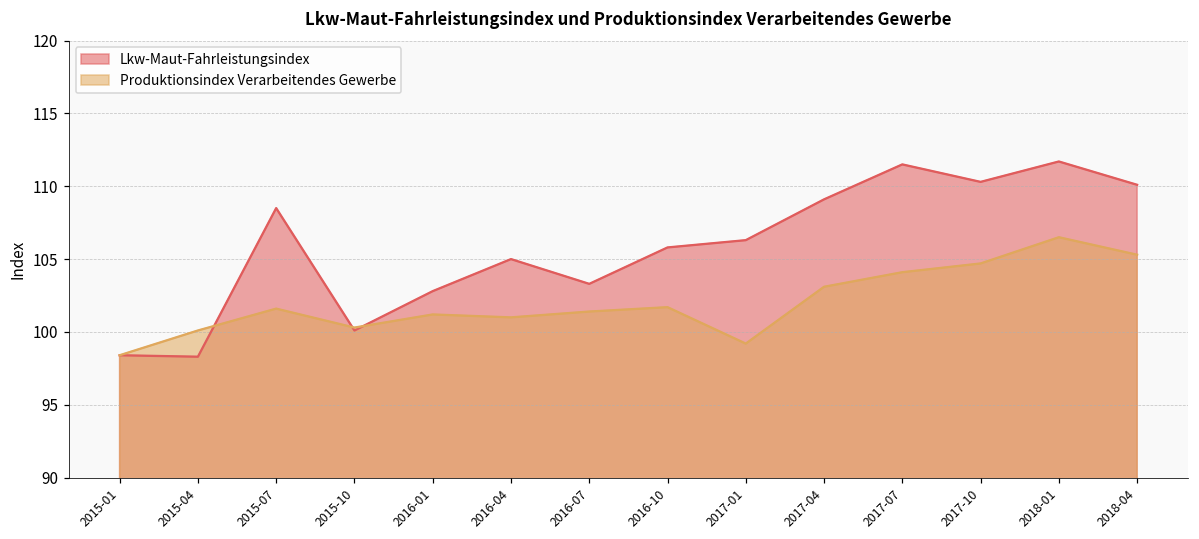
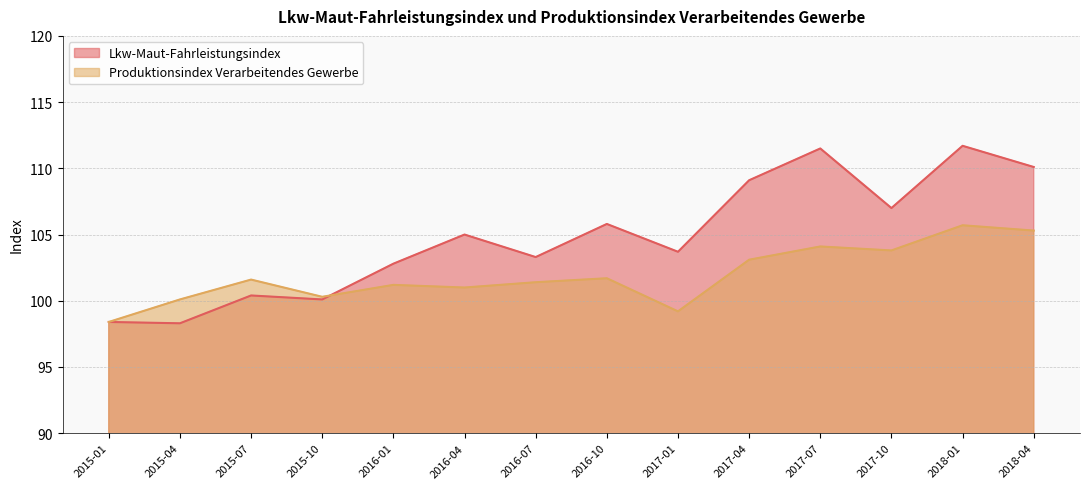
Lkw-Maut-Fahrleistungsindex, 2015-07: 108.5 -> 100.4
Lkw-Maut-Fahrleistungsindex, 2017-01: 106.3 -> 103.7
Lkw-Maut-Fahrleistungsindex, 2017-10: 110.3 -> 107.0
Produktionsindex Verarbeitendes Gewerbe, 2017-10: 104.7 -> 103.8
Produktionsindex Verarbeitendes Gewerbe, 2018-01: 106.5 -> 105.7
